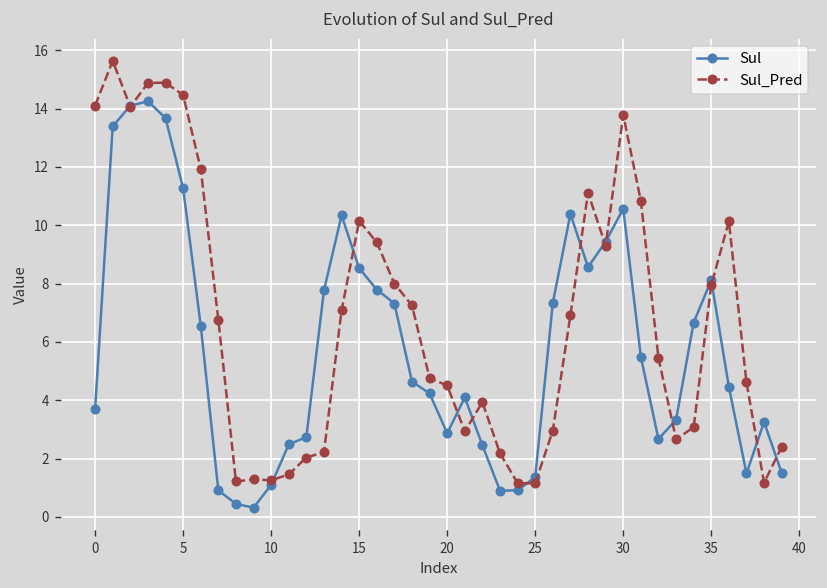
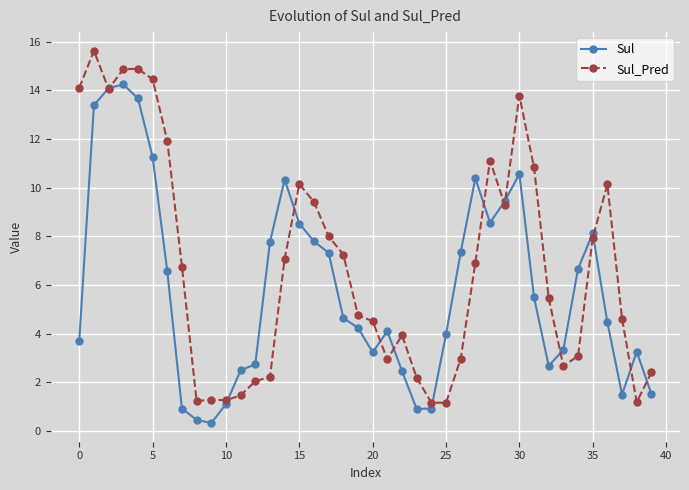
Sul, 20: 2.9 -> 3.2
Sul, 25: 1.4 -> 4.0
